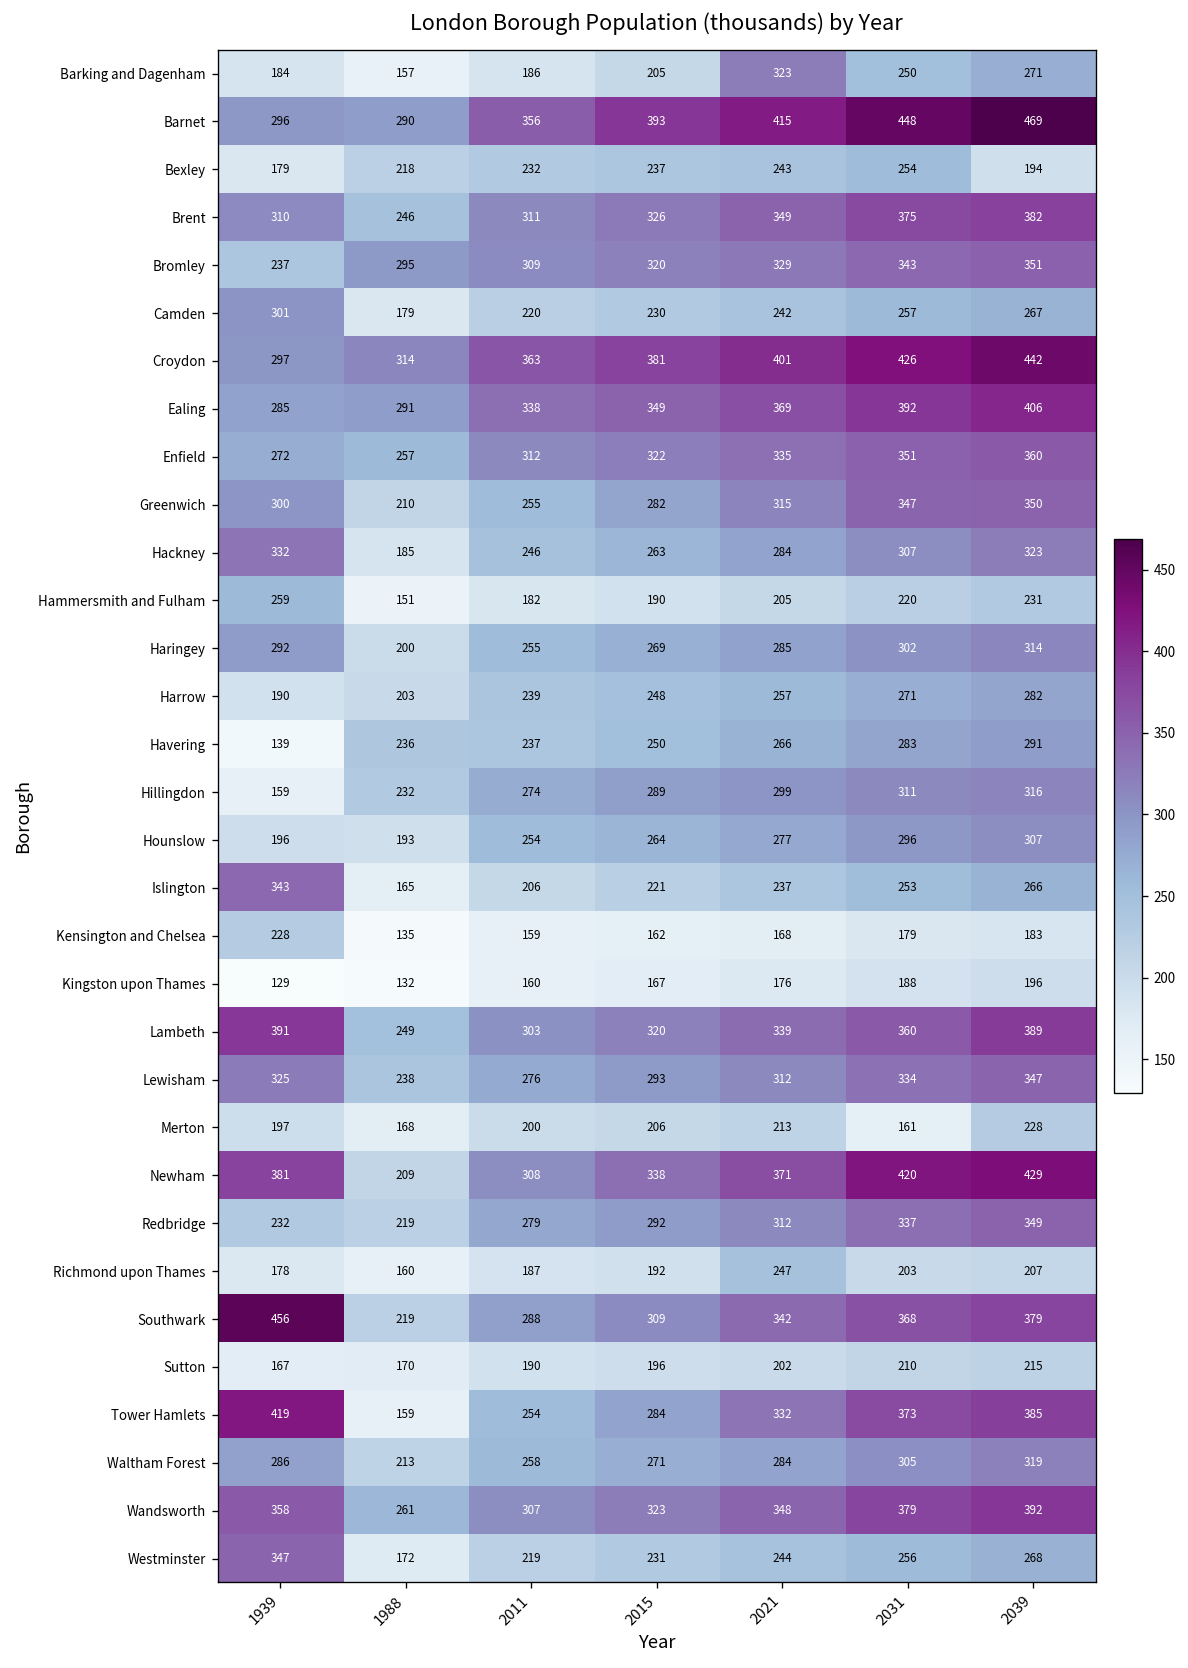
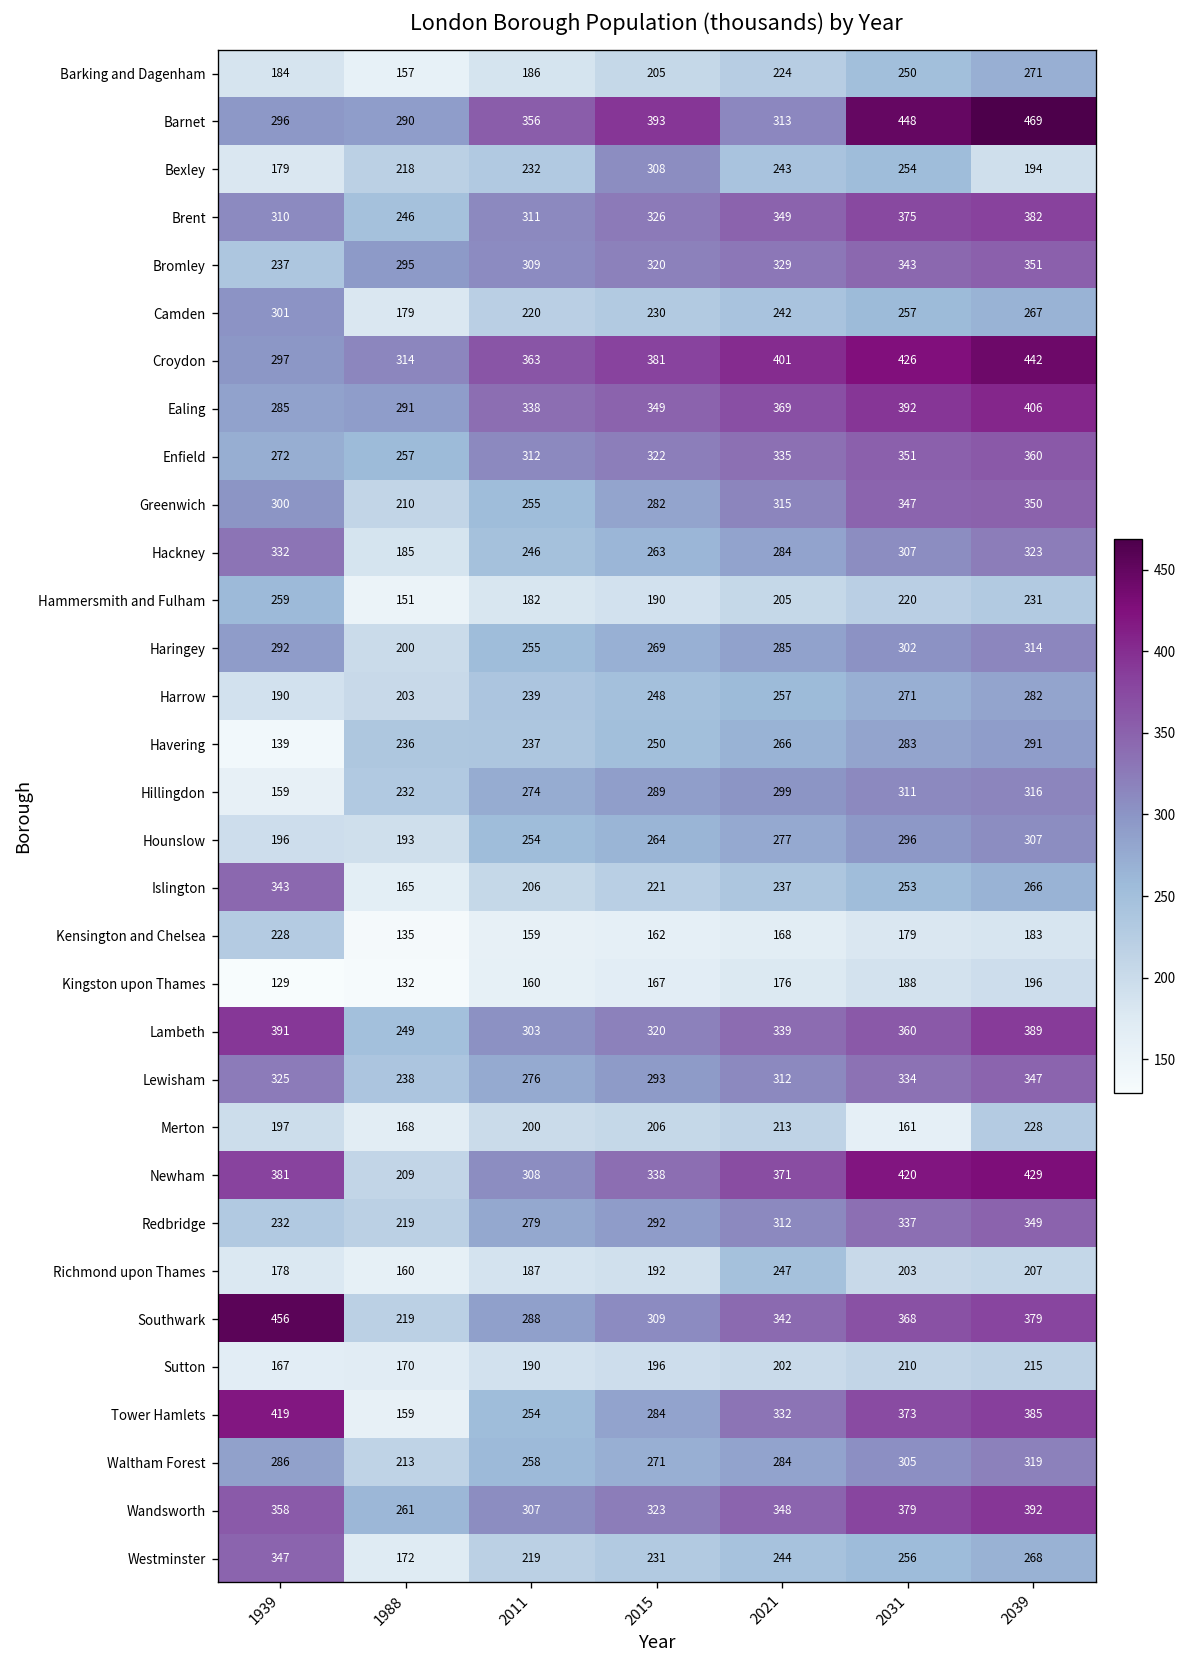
Barking and Dagenham, 2021: 323 -> 224
Barnet, 2021: 415 -> 313
Bexley, 2015: 237 -> 308
